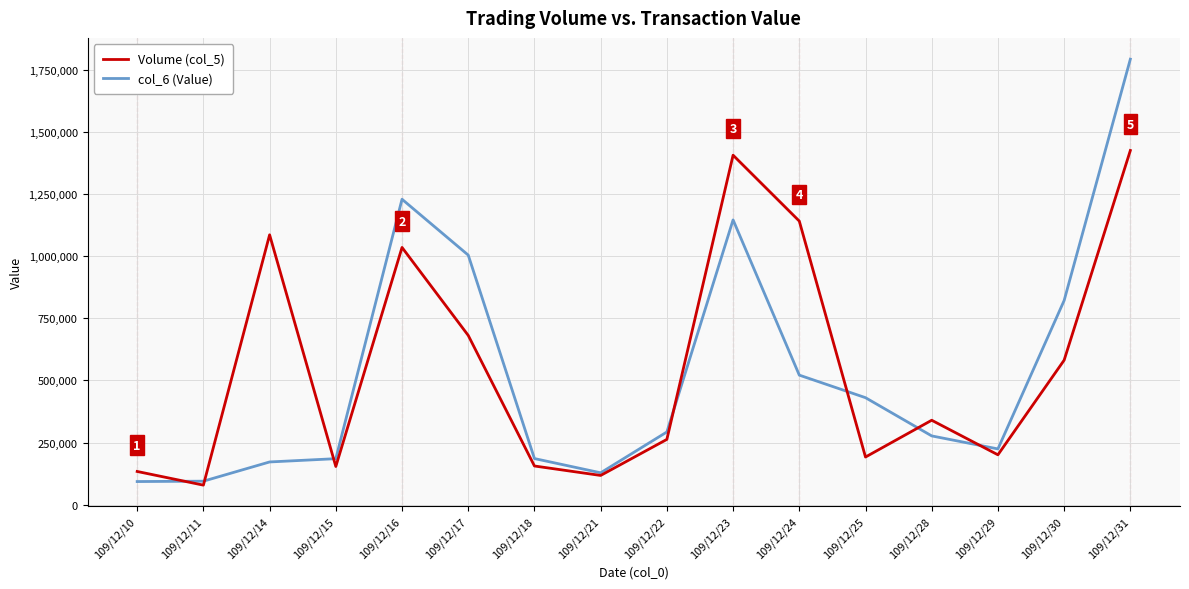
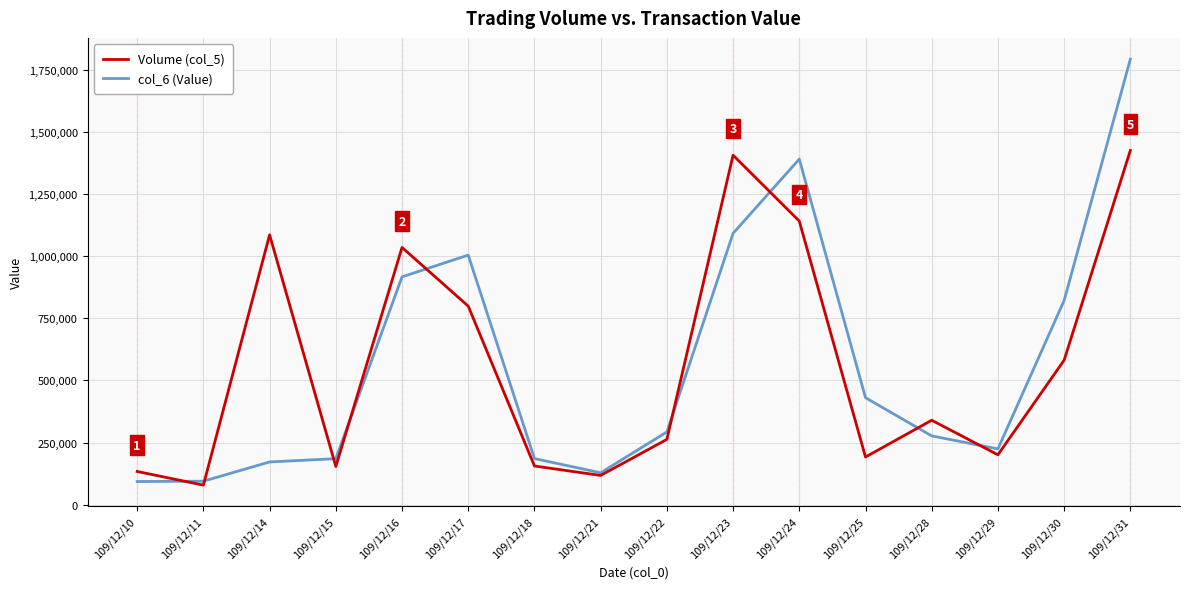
col_6 (Value), 109/12/16: 1,230,000 -> 920,000
Volume (col_5), 109/12/17: 680,000 -> 800,000
col_6 (Value), 109/12/23: 1,150,000 -> 1,090,000
col_6 (Value), 109/12/24: 520,000 -> 1,390,000
